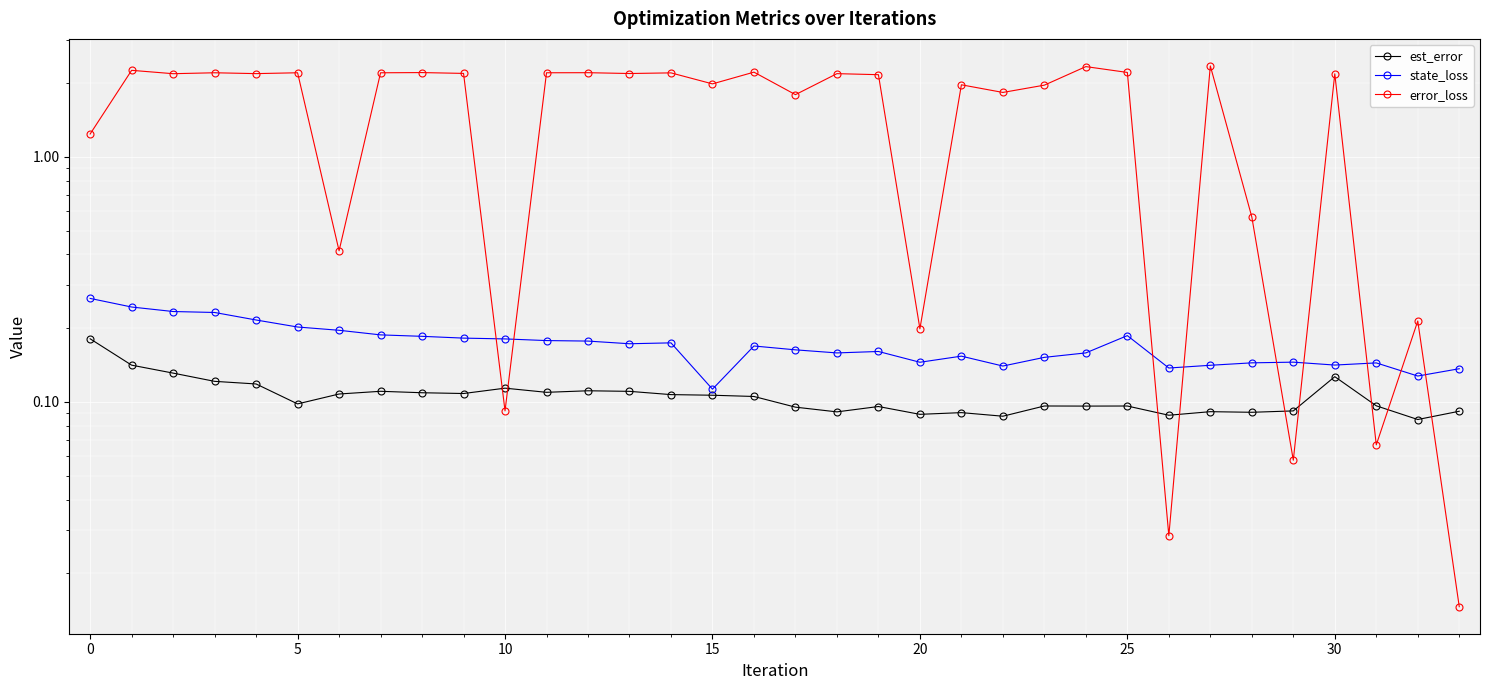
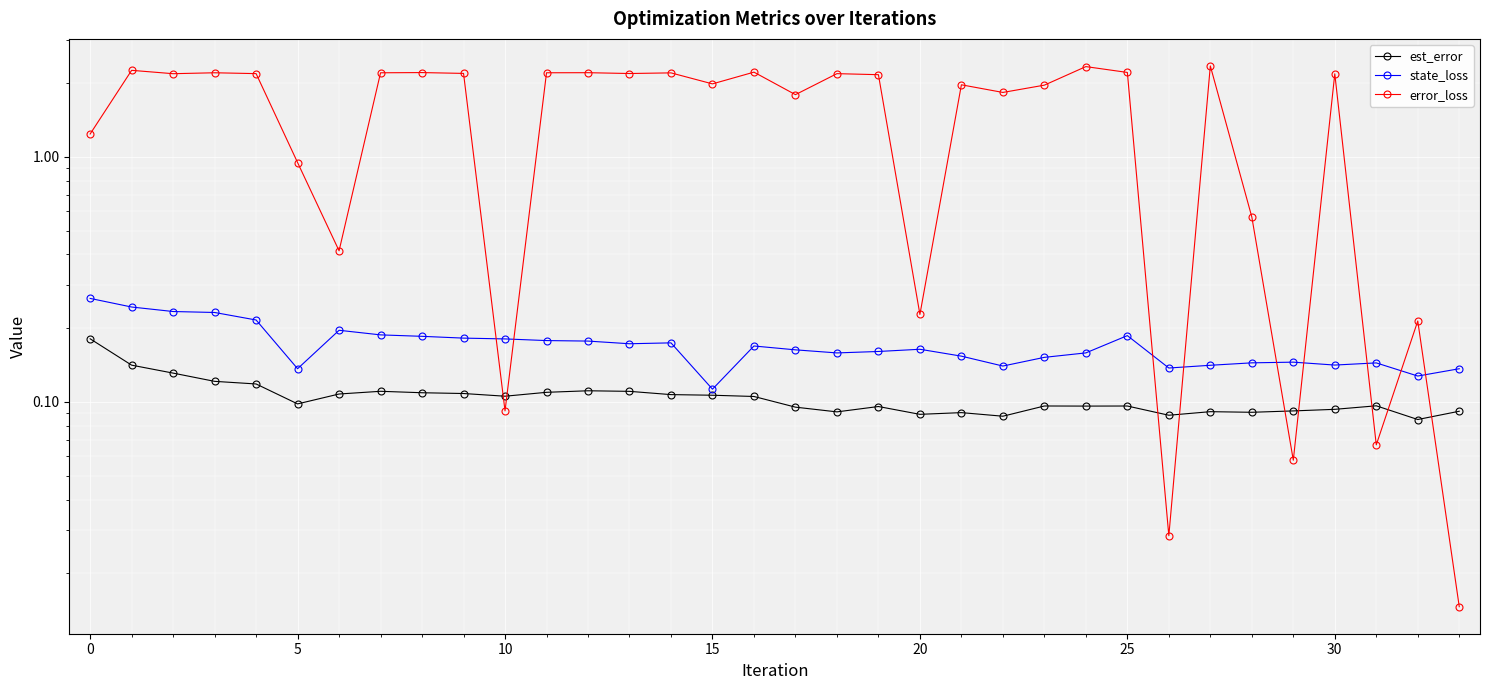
state_loss, 5: 0.20 -> 0.14
error_loss, 5: 2.2 -> 0.95
est_error, 10: 0.11 -> 0.106
state_loss, 20: 0.15 -> 0.16
error_loss, 20: 0.20 -> 0.23
est_error, 30: 0.13 -> 0.093
